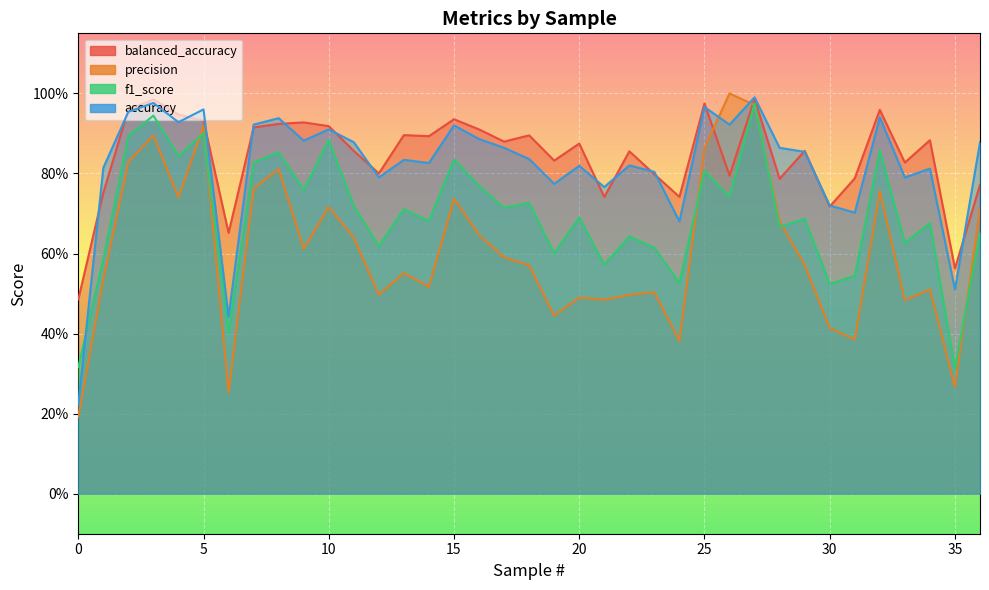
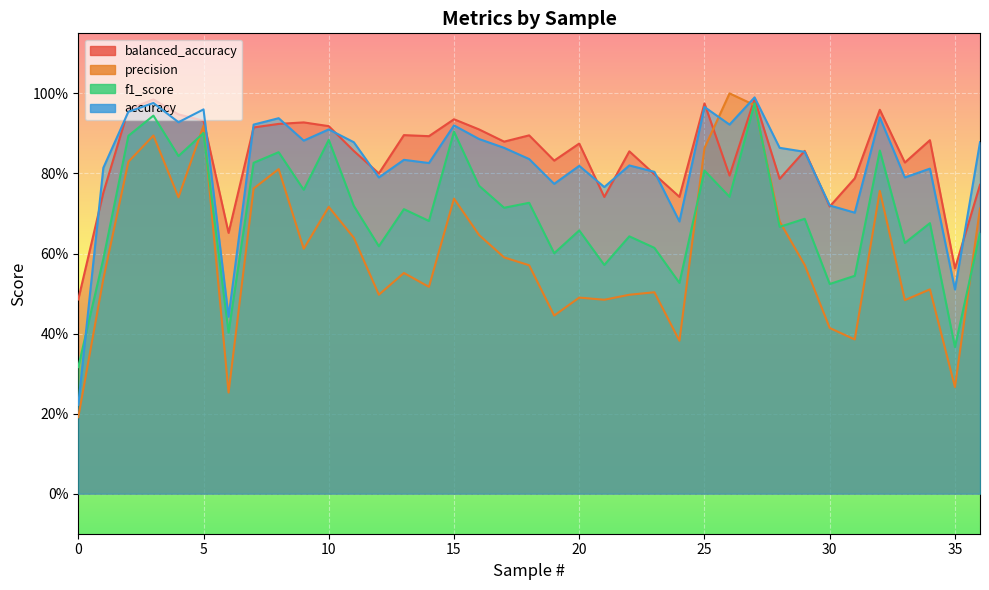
f1_score, 15: 83% -> 90%
f1_score, 20: 69% -> 66%
f1_score, 35: 31% -> 37%
